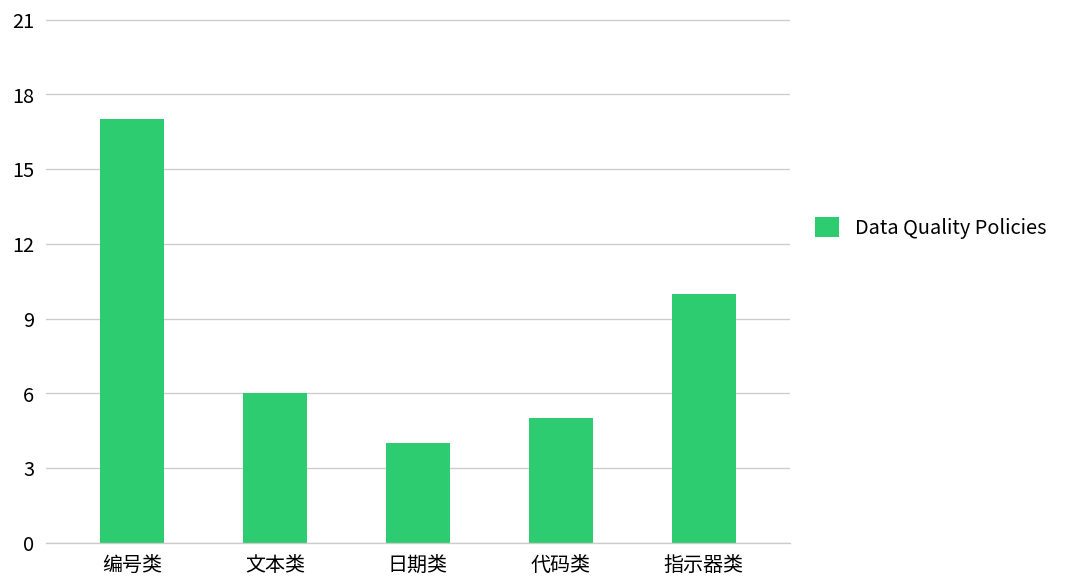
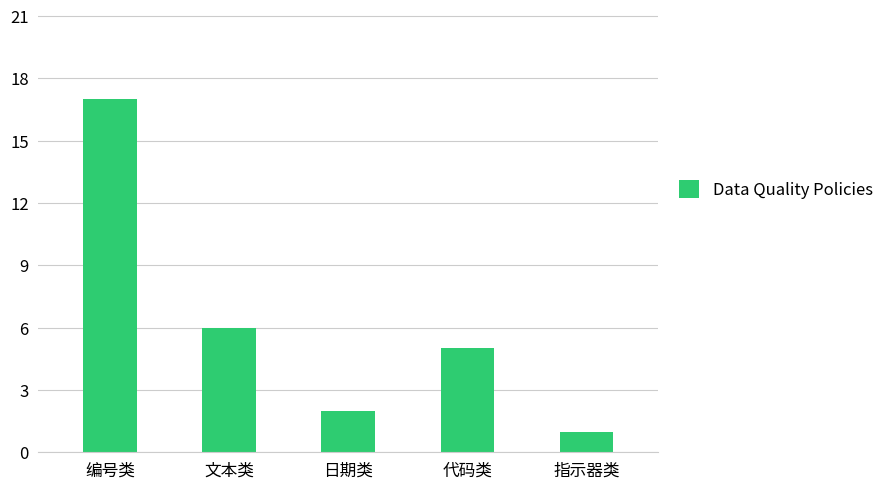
日期类: 4 -> 2
指示器类: 10 -> 1
